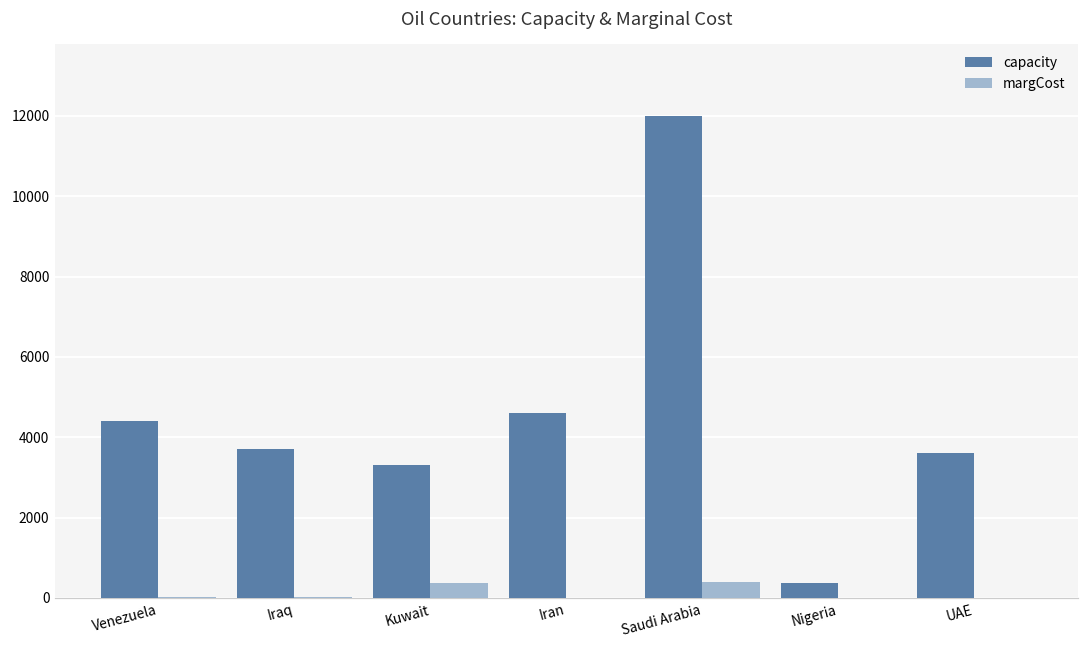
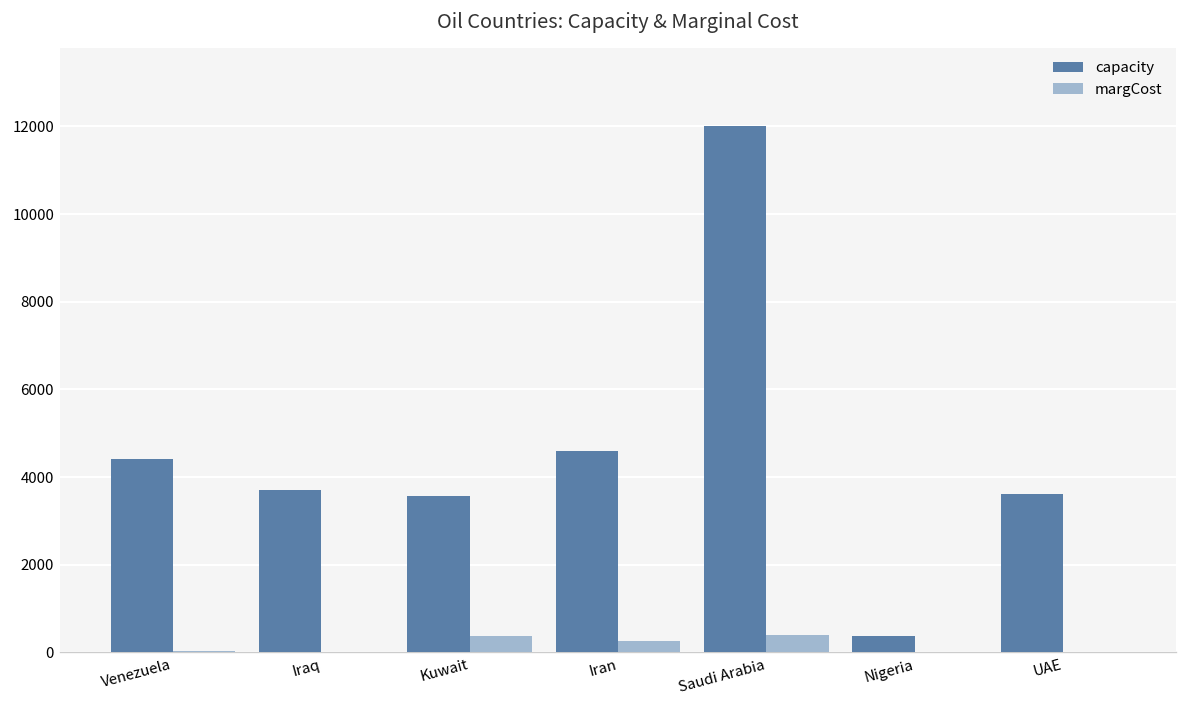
capacity, Kuwait: 3300 -> 3600
margCost, Iran: 0 -> 300
